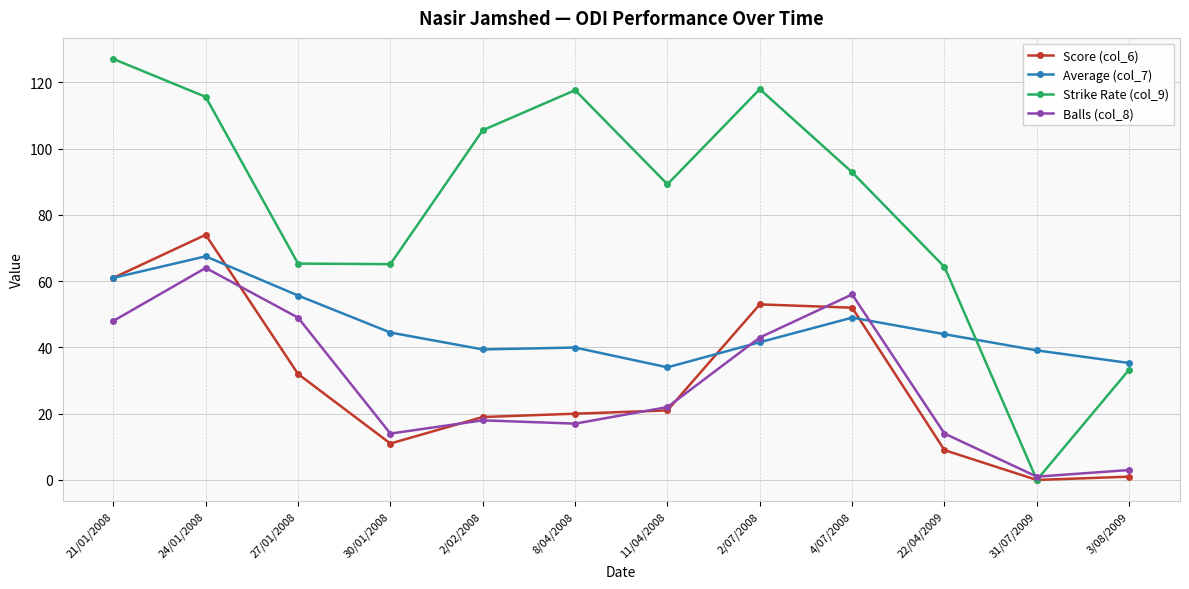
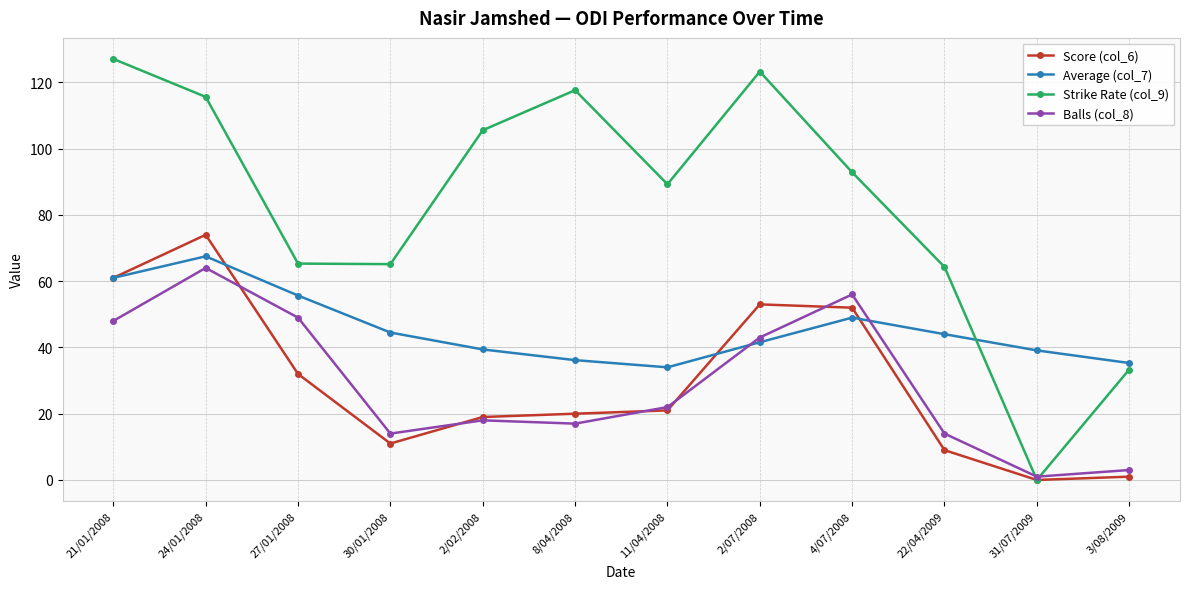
Average (col_7), 8/04/2008: 40 -> 36
Strike Rate (col_9), 2/07/2008: 118 -> 123
